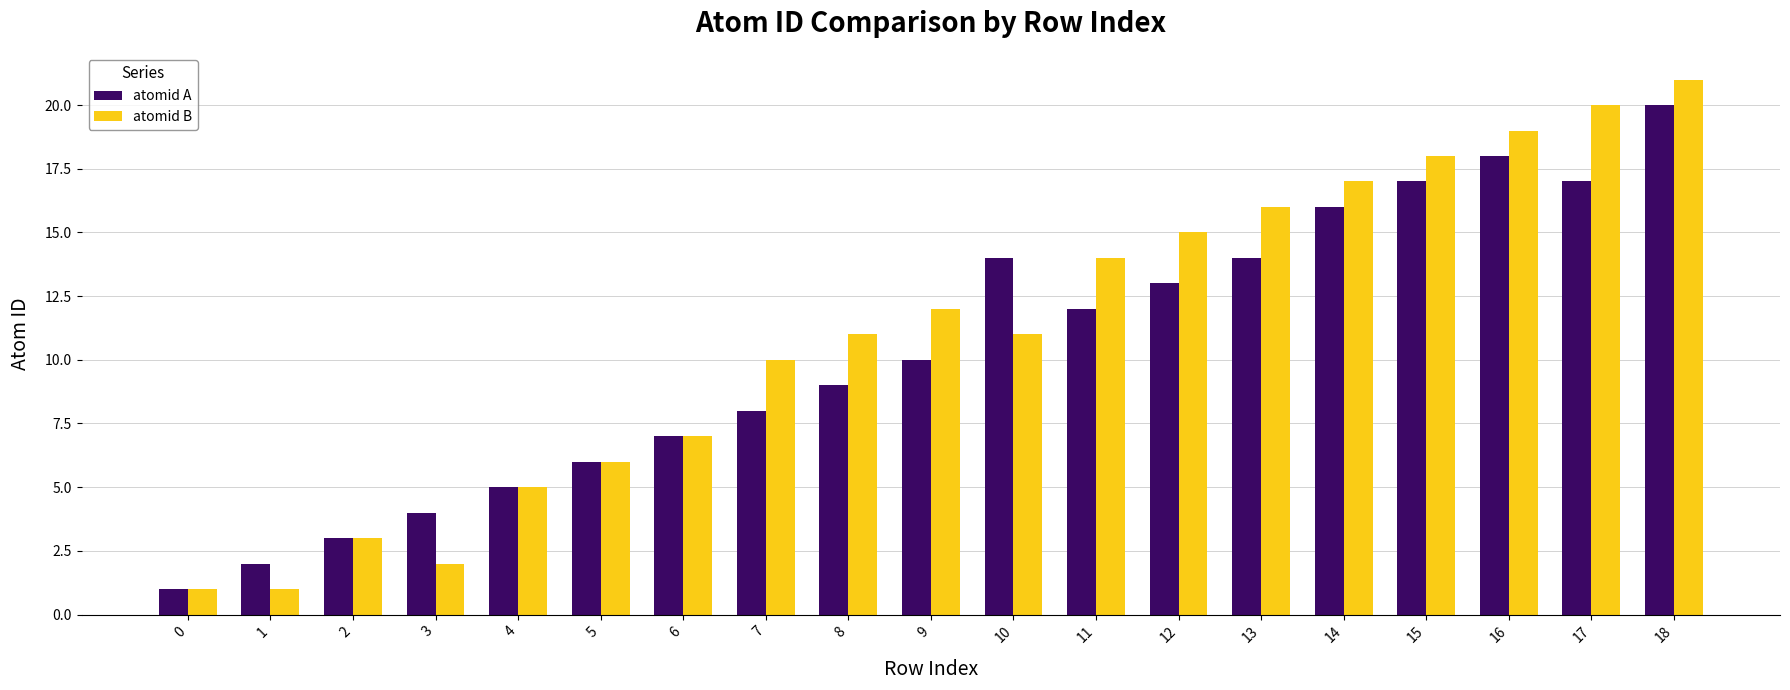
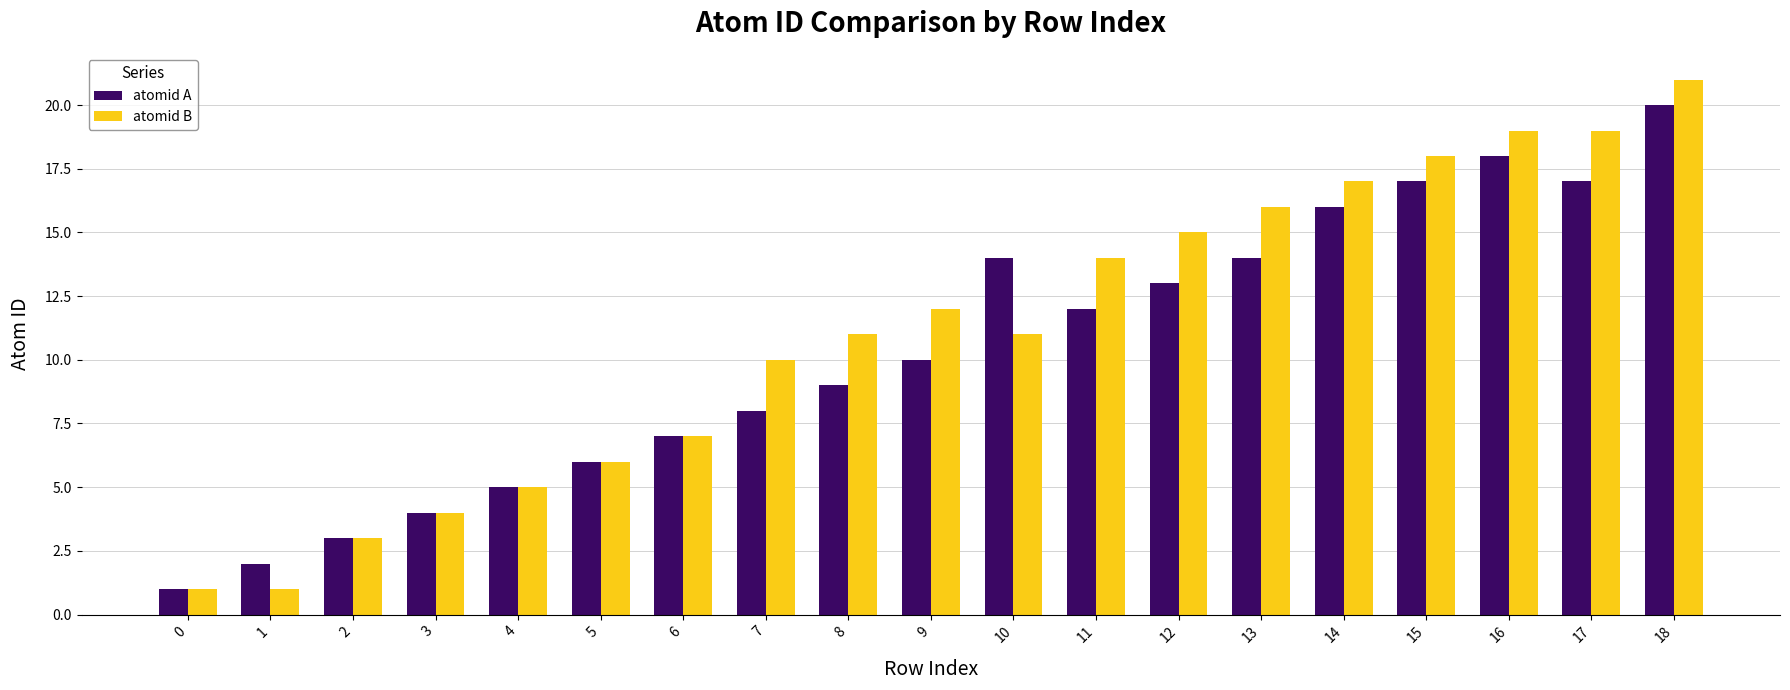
atomid B, 3: 2 -> 4
atomid B, 17: 20 -> 19
